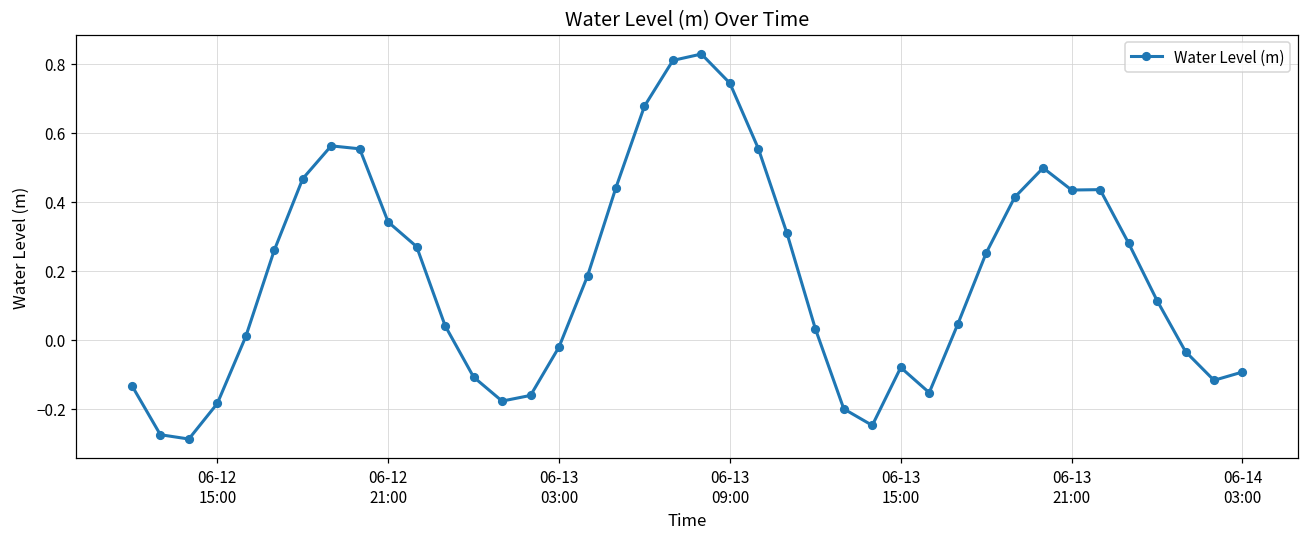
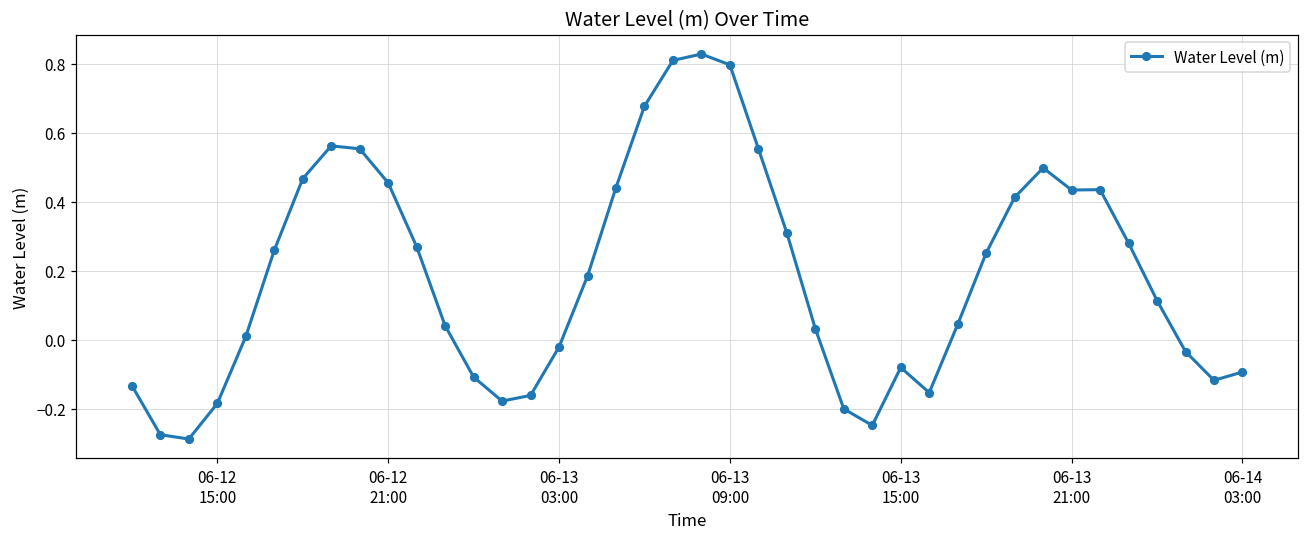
06-12 21:00: 0.34 -> 0.45
06-13 09:00: 0.74 -> 0.80
